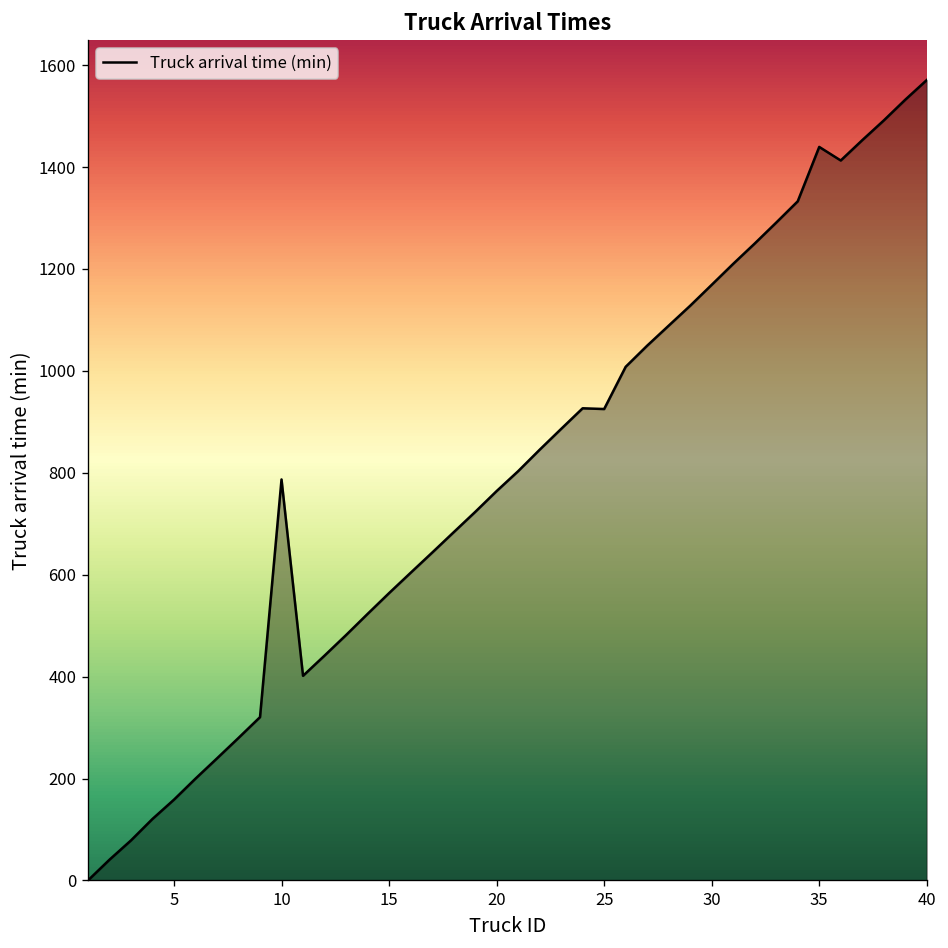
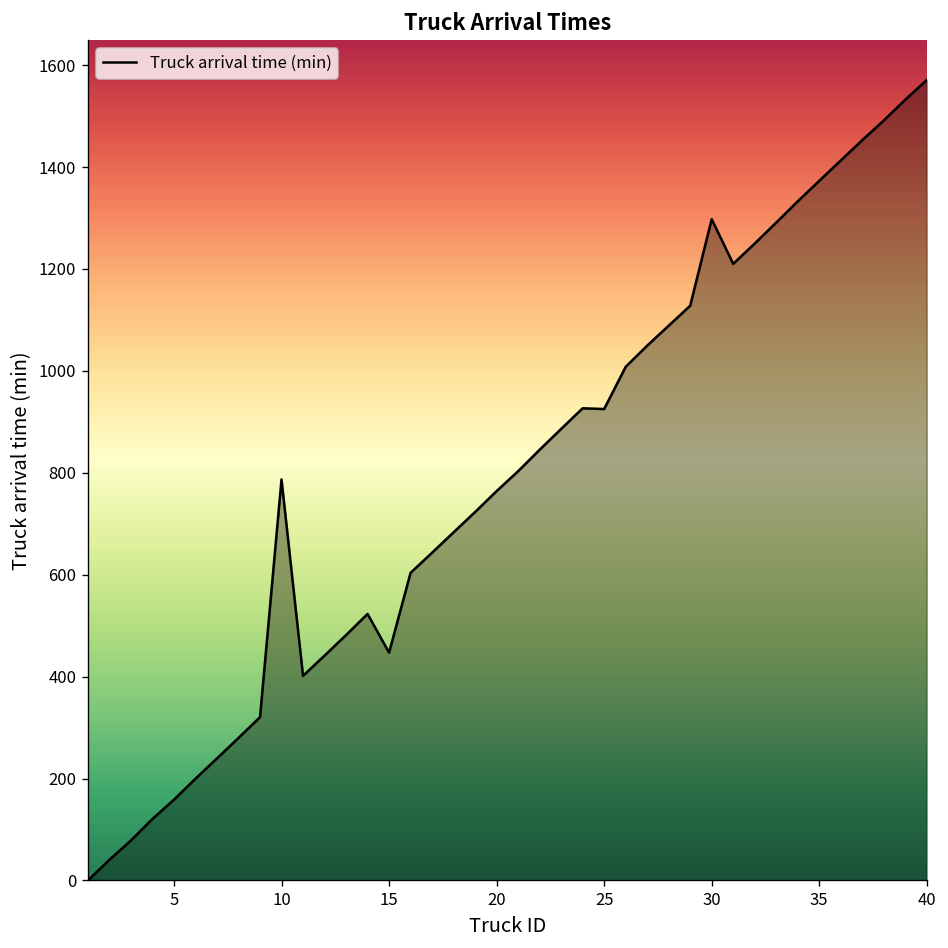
15: 560 -> 450
30: 1170 -> 1300
35: 1440 -> 1370
